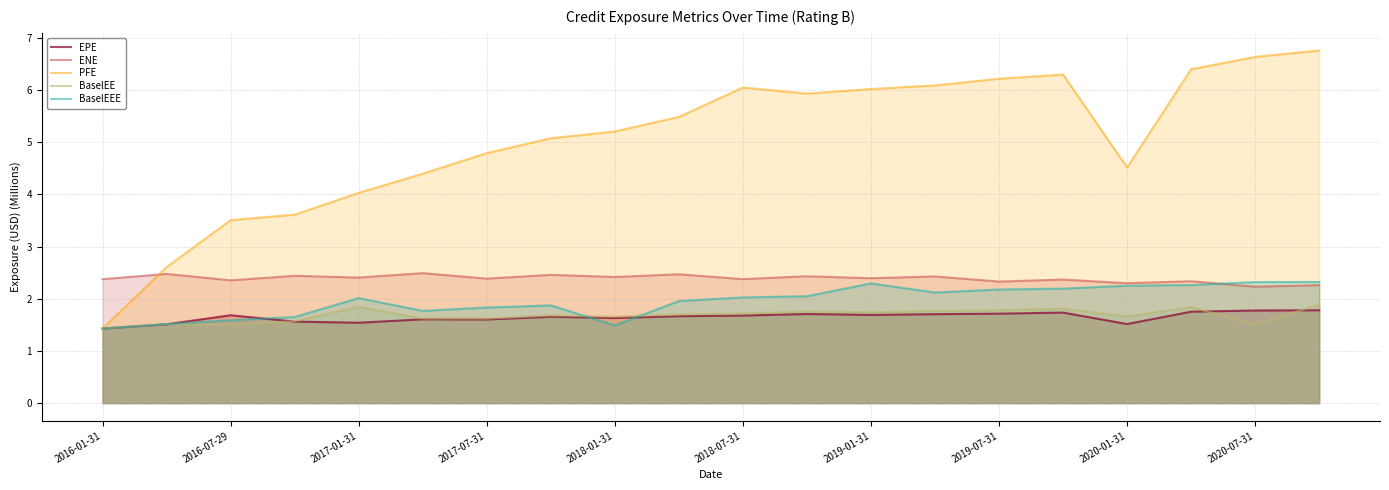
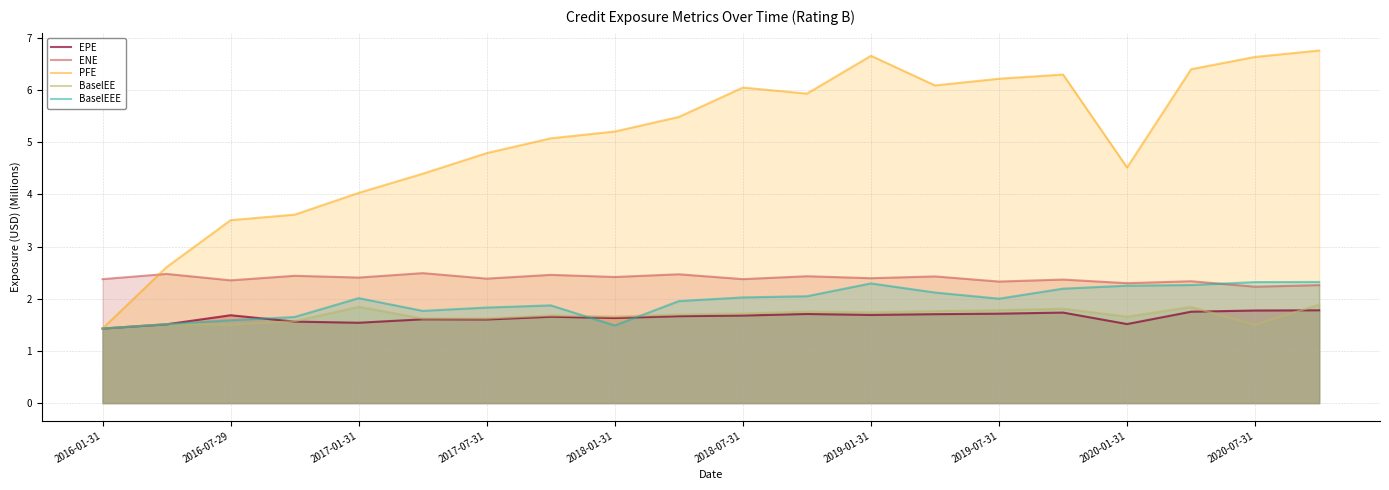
PFE, 2019-01-31: 6.0 -> 6.7
BaselEEE, 2019-07-31: 2.2 -> 2.0
